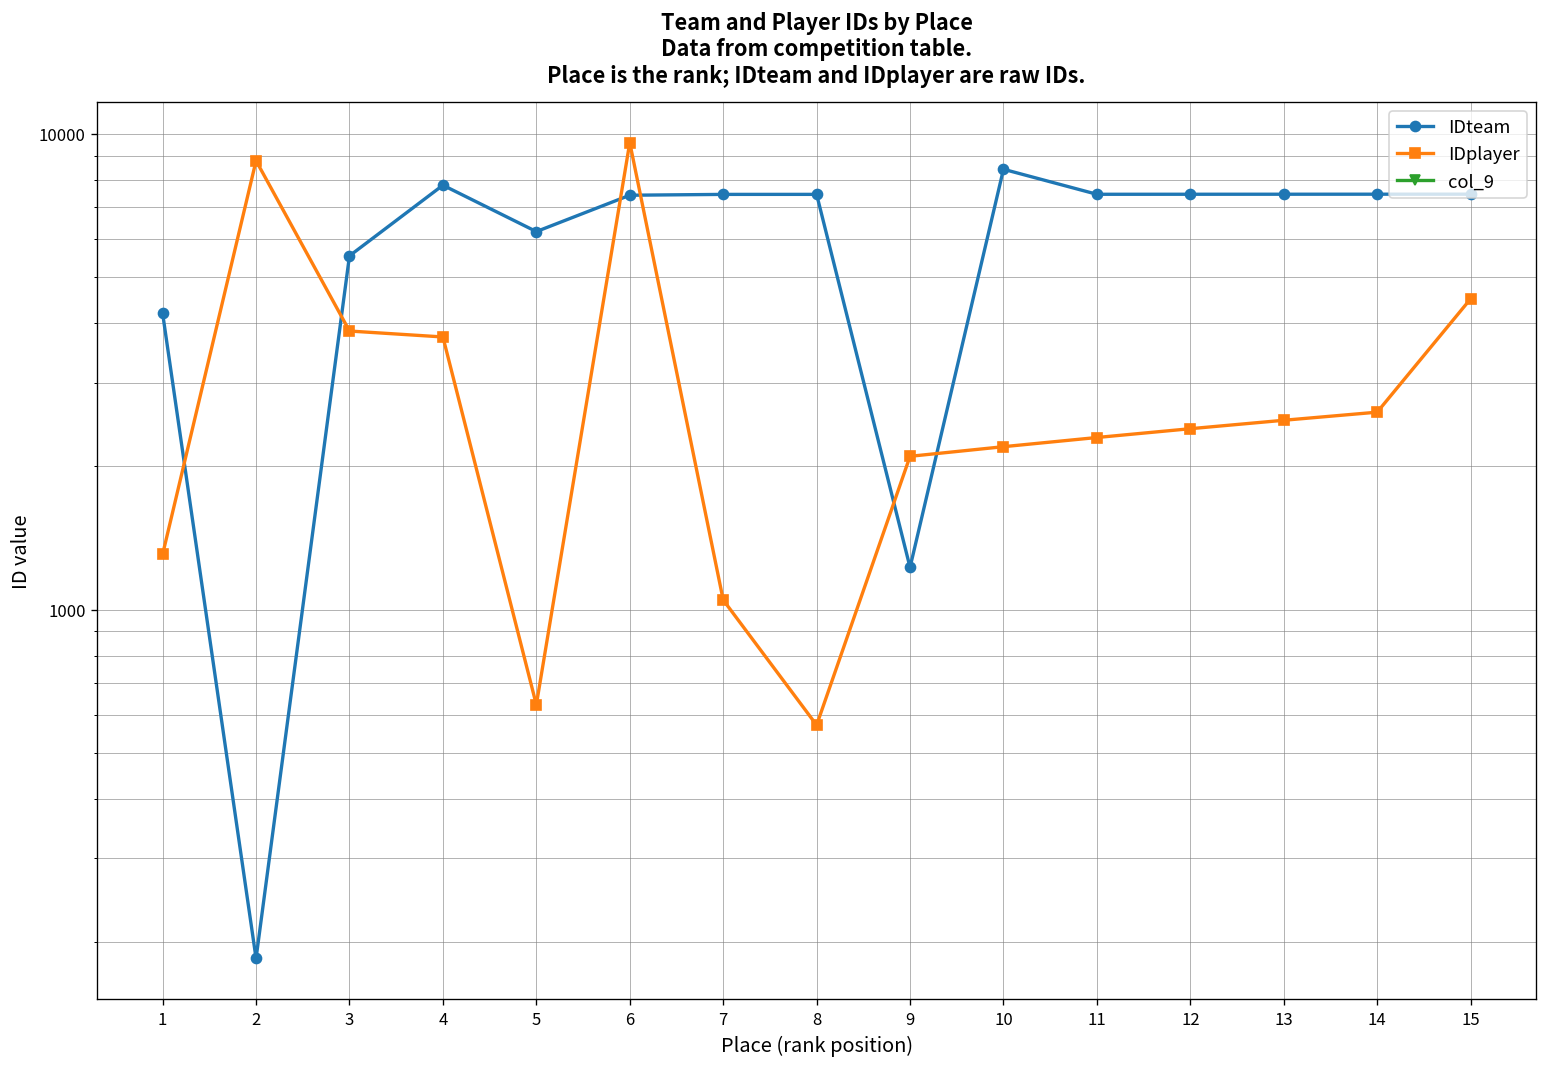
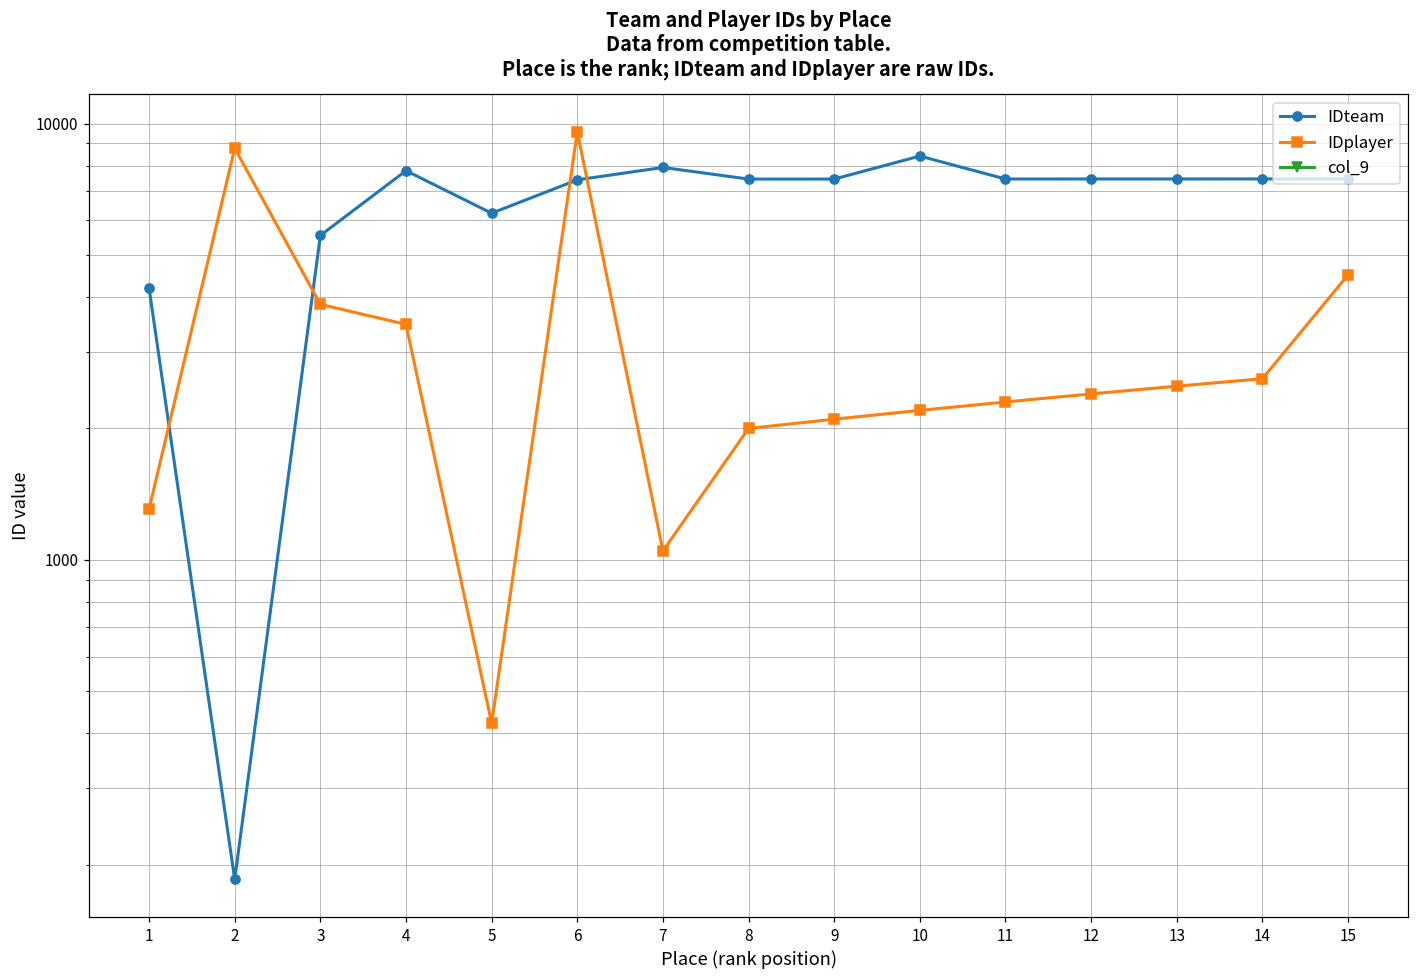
IDplayer, 4: 3700 -> 3500
IDplayer, 5: 630 -> 420
IDteam, 7: 7500 -> 7900
IDplayer, 8: 570 -> 2000
IDteam, 9: 1230 -> 7500
